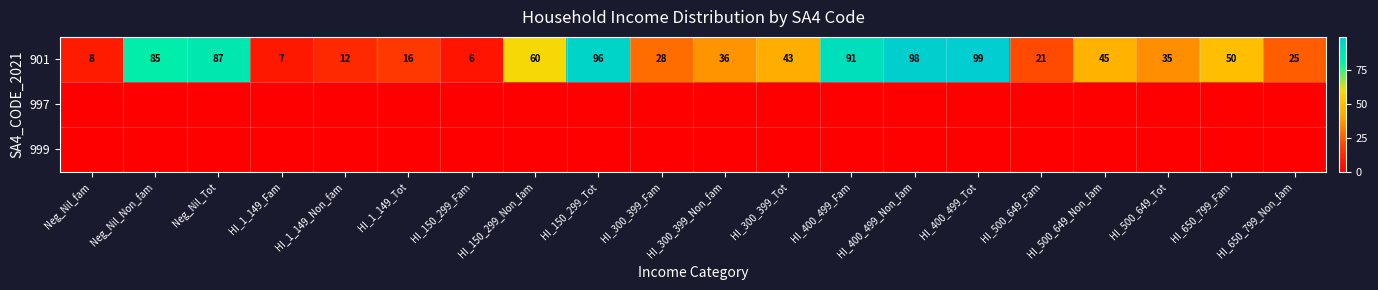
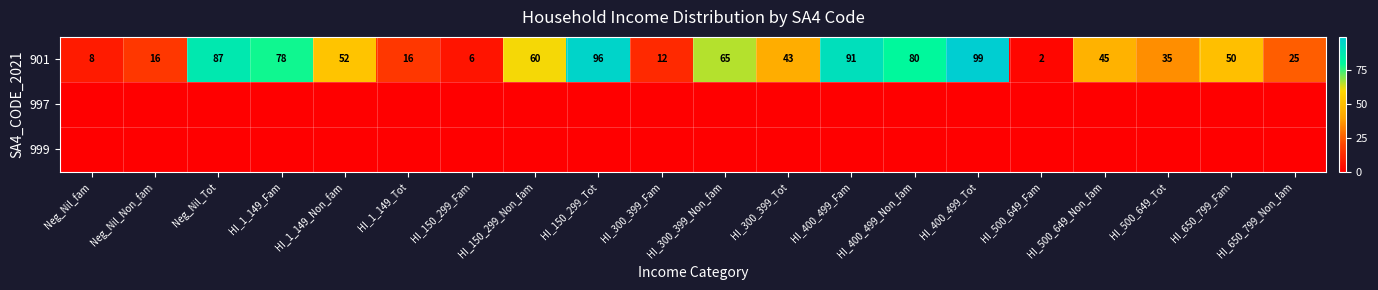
901, Neg_Nil_Non_fam: 85 -> 16
901, HI_1_149_Fam: 7 -> 78
901, HI_1_149_Non_fam: 12 -> 52
901, HI_300_399_Fam: 28 -> 12
901, HI_300_399_Non_fam: 36 -> 65
901, HI_400_499_Non_fam: 98 -> 80
901, HI_500_649_Fam: 21 -> 2
